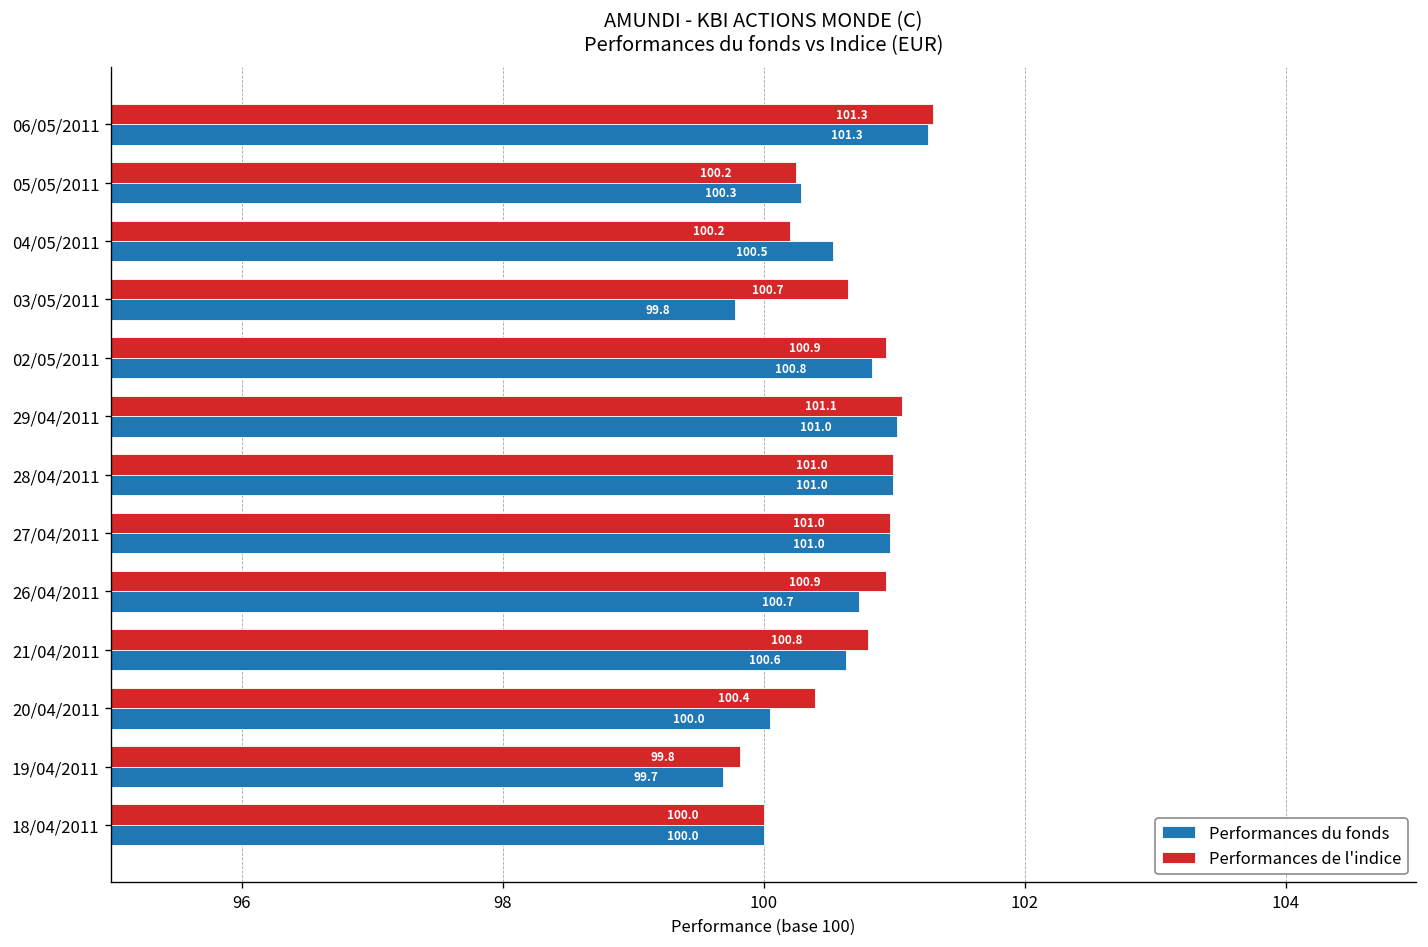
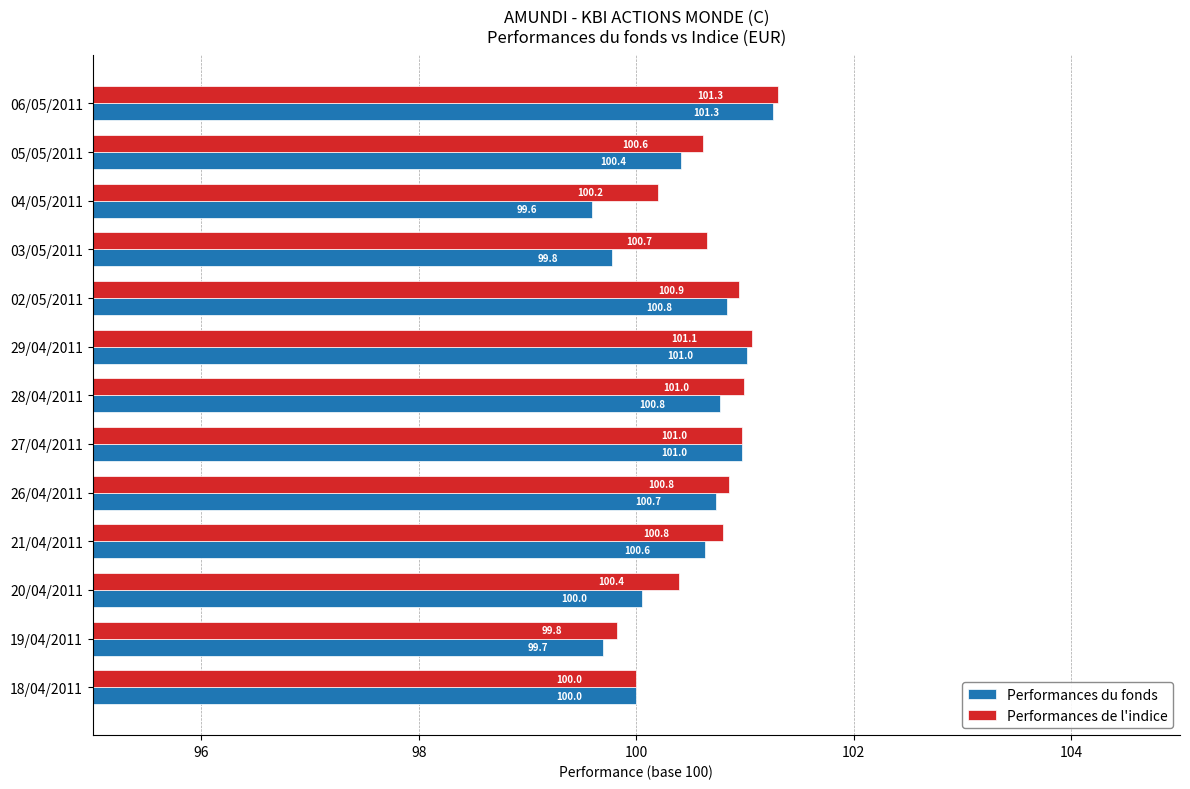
Performances de l'indice, 05/05/2011: 100.2 -> 100.6
Performances du fonds, 05/05/2011: 100.3 -> 100.4
Performances du fonds, 04/05/2011: 100.5 -> 99.6
Performances du fonds, 28/04/2011: 101.0 -> 100.8
Performances de l'indice, 26/04/2011: 100.9 -> 100.8
